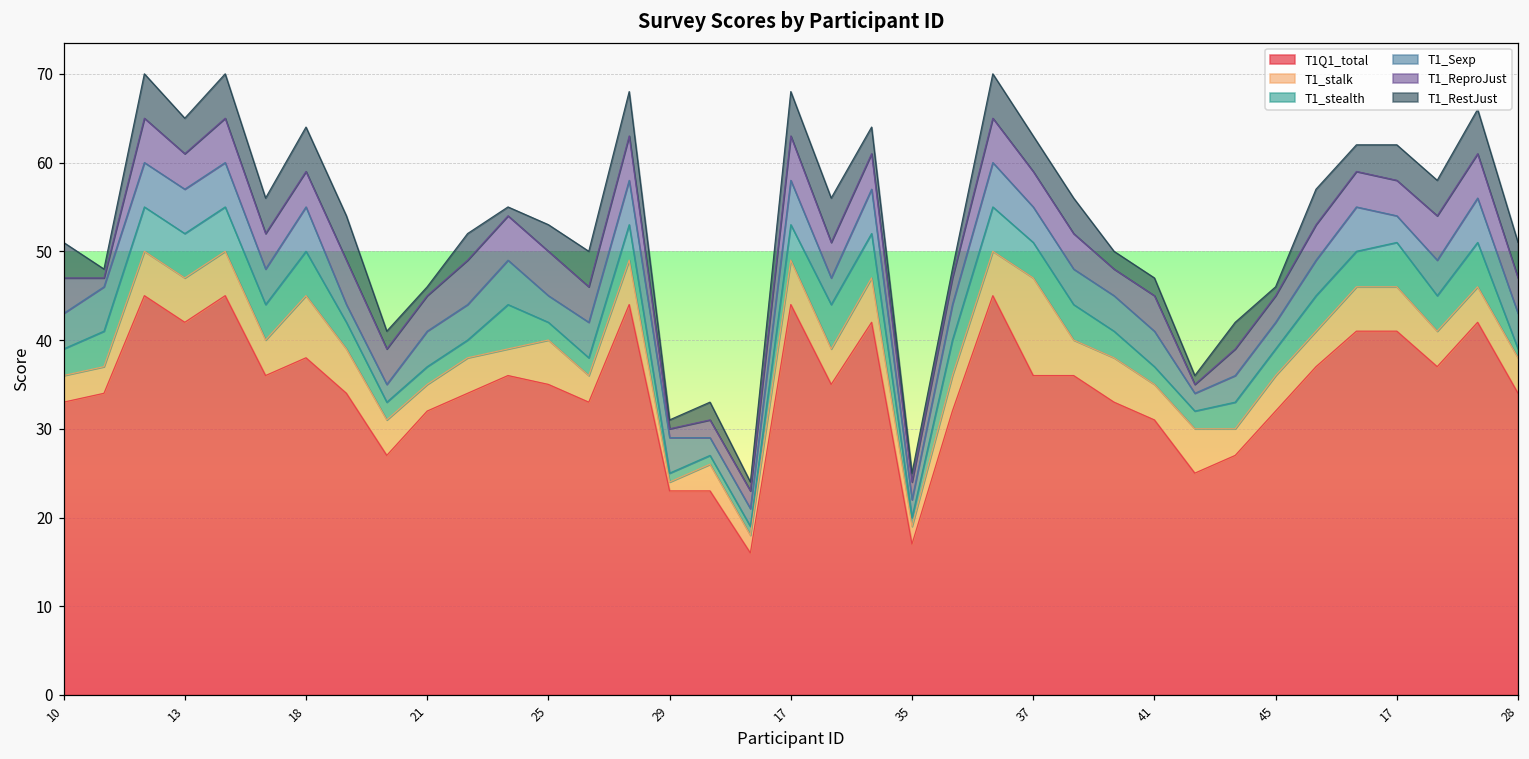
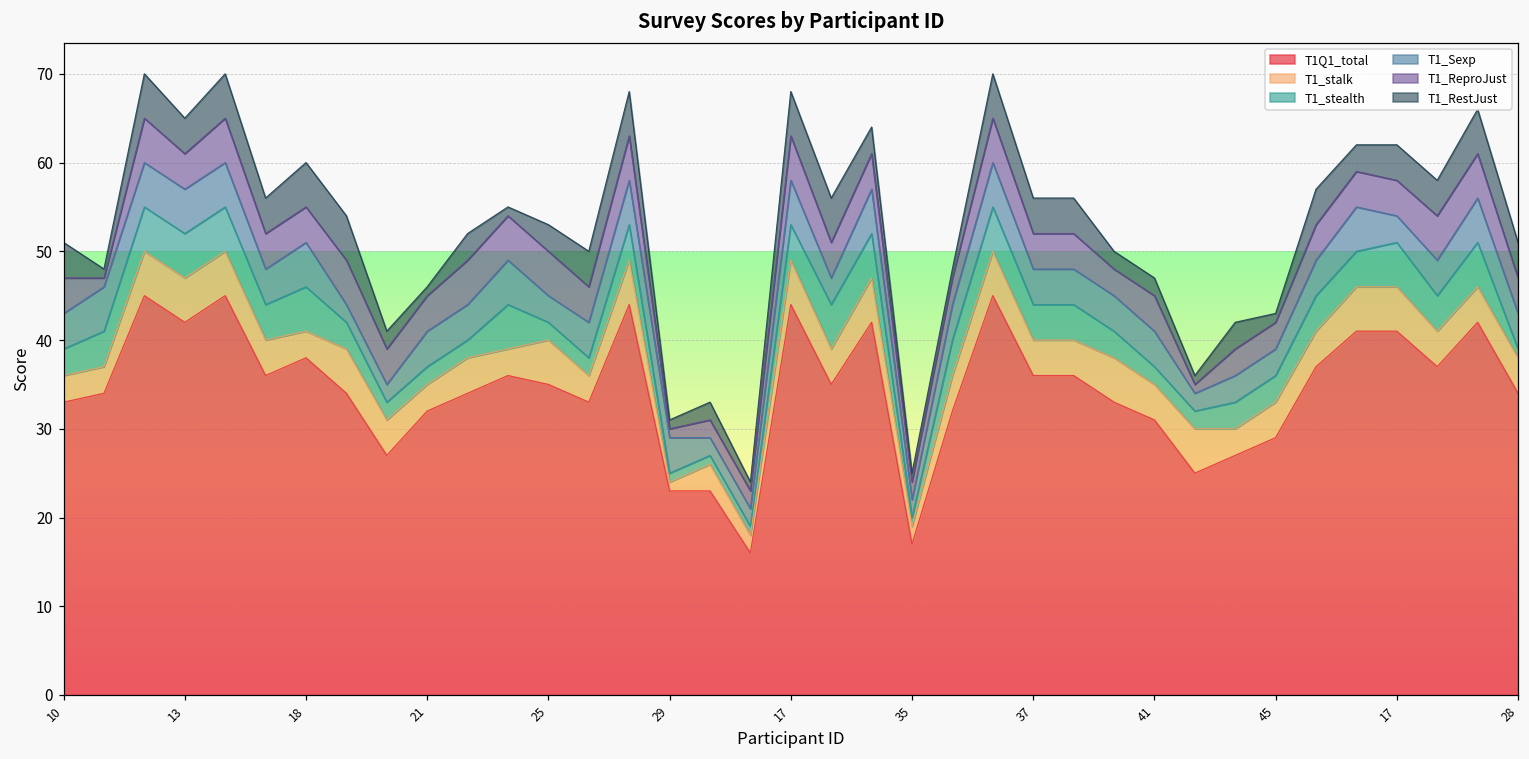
T1_stalk, 18: 7 -> 3
T1_stalk, 37: 11 -> 4
T1Q1_total, 45: 32 -> 29
